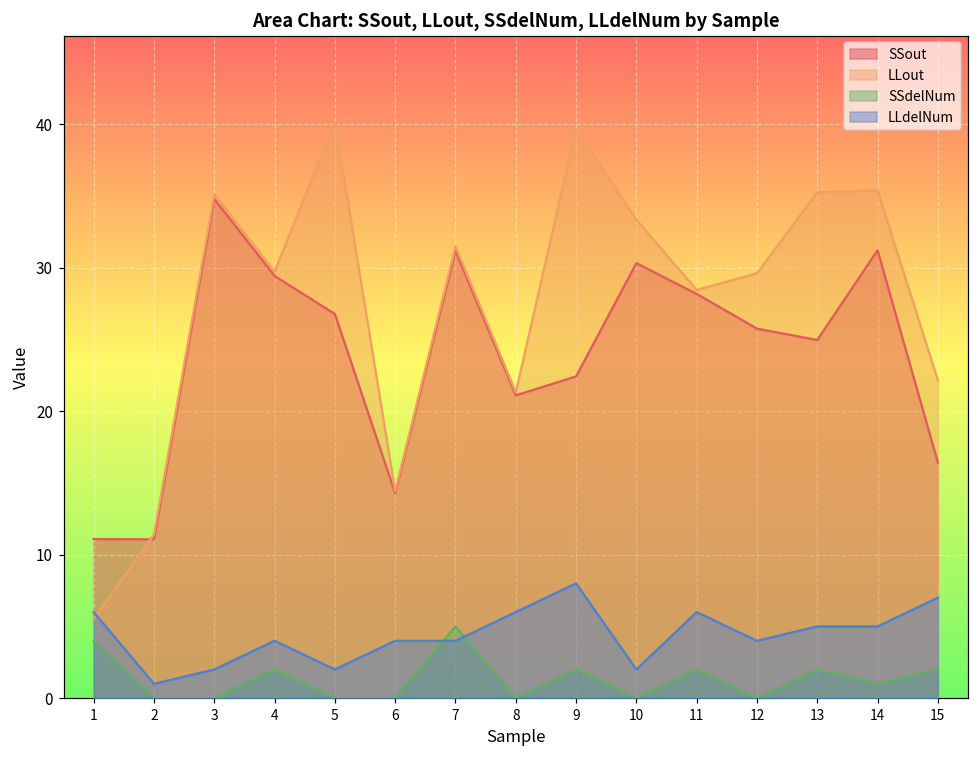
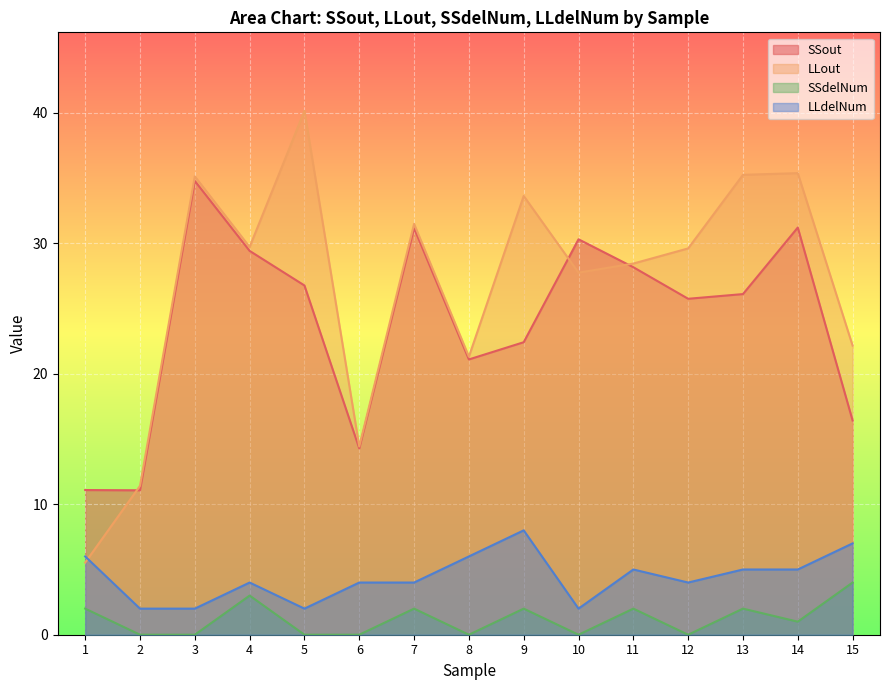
SSdelNum, 1: 4 -> 2
LLdelNum, 2: 1 -> 2
SSdelNum, 4: 2 -> 3
SSdelNum, 7: 5 -> 2
LLout, 9: 39.7 -> 33.6
LLout, 10: 33.3 -> 27.8
LLdelNum, 11: 6 -> 5
SSout, 13: 25.0 -> 26.1
SSdelNum, 15: 2 -> 4
